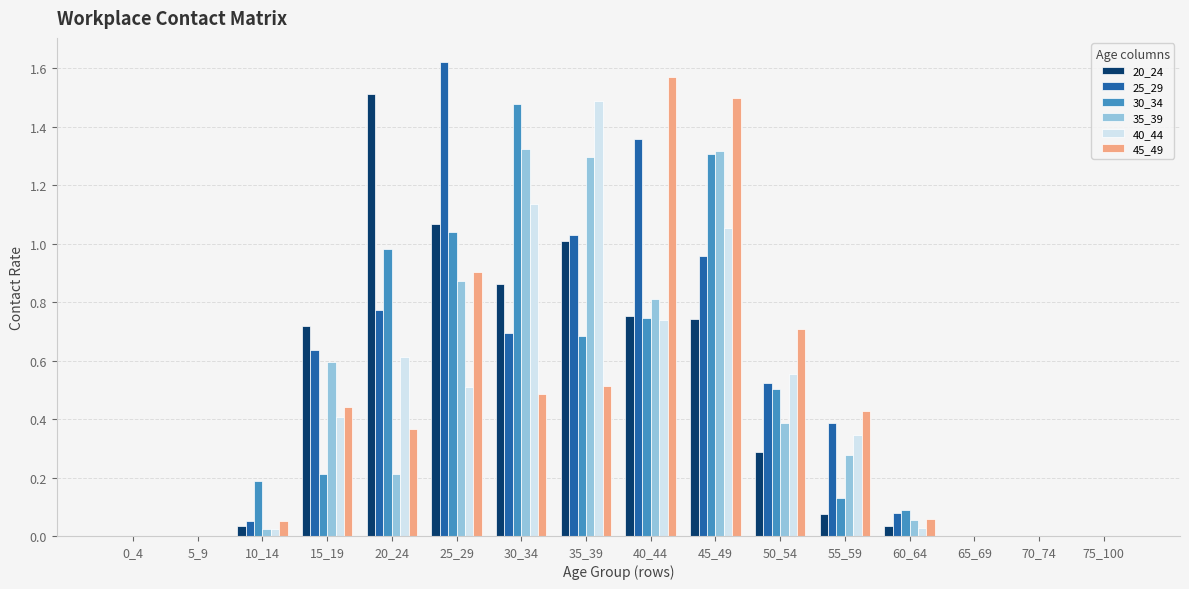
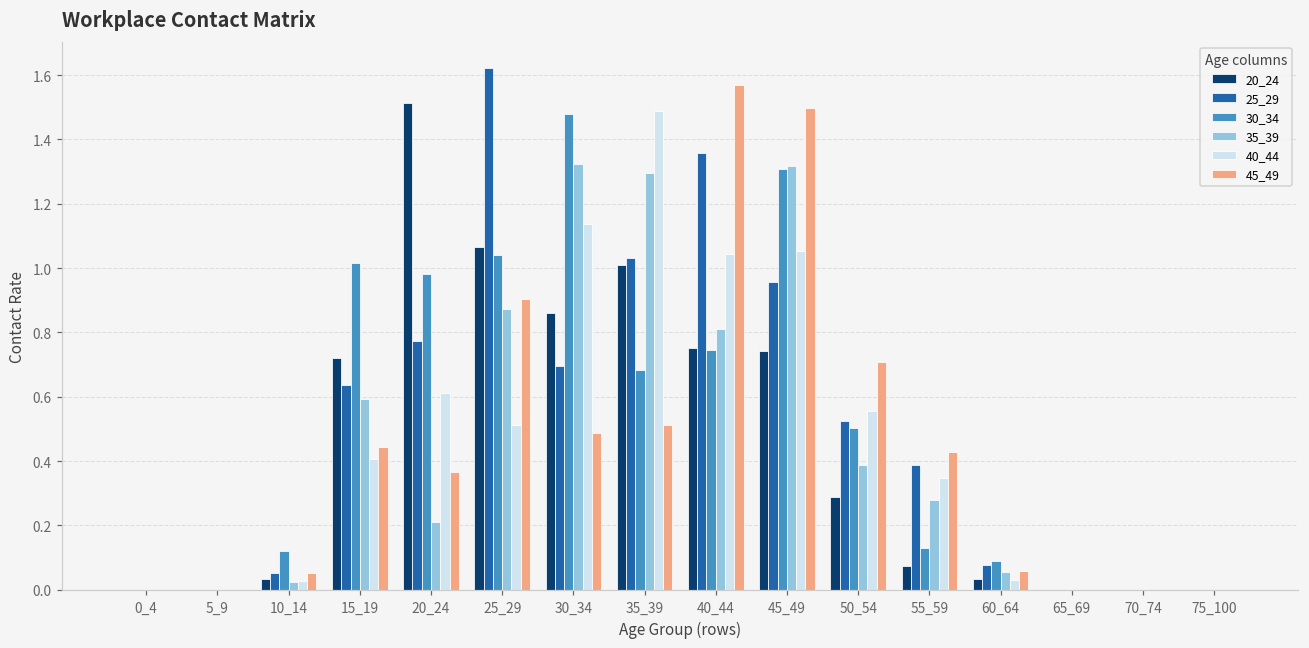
30_34, 10_14: 0.19 -> 0.12
30_34, 15_19: 0.21 -> 1.01
40_44, 40_44: 0.74 -> 1.04
